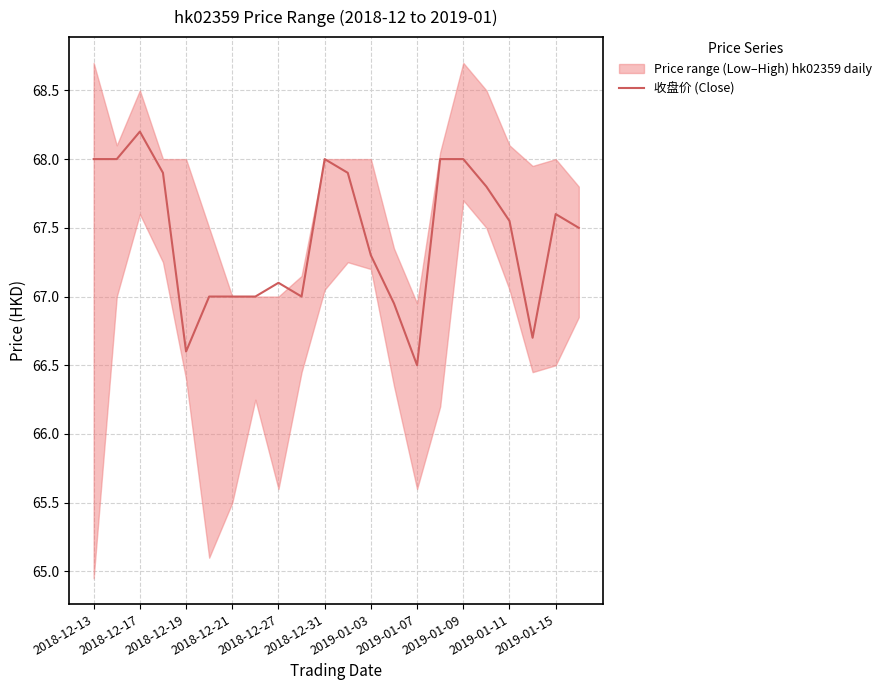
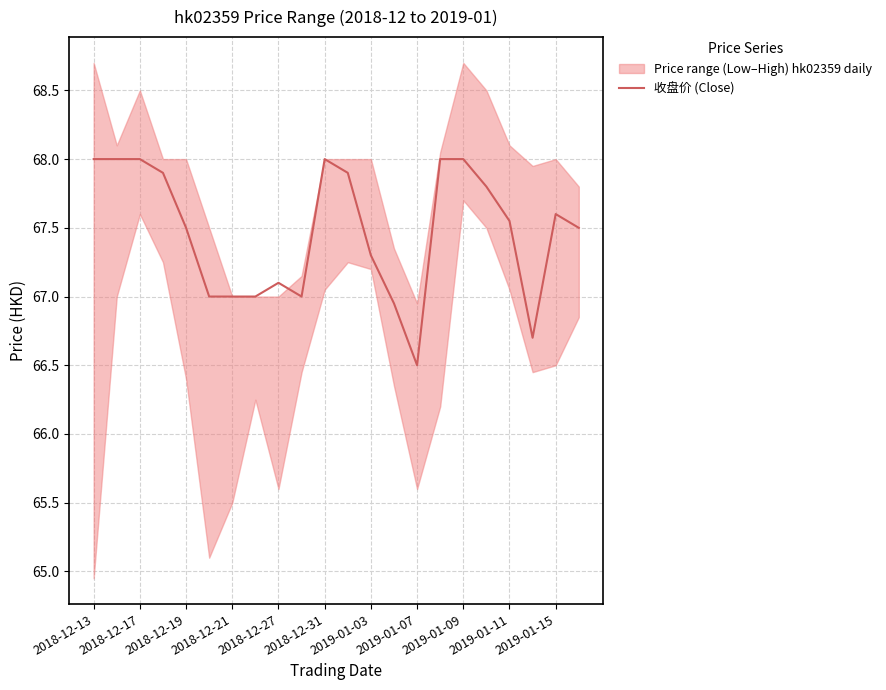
收盘价 (Close), 2018-12-17: 68.2 -> 68.0
收盘价 (Close), 2018-12-19: 66.6 -> 67.5
